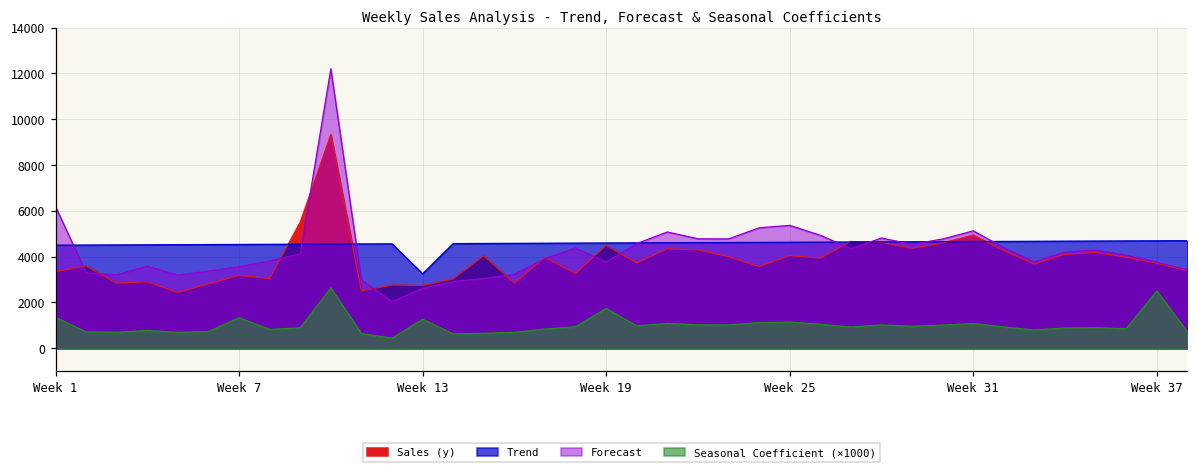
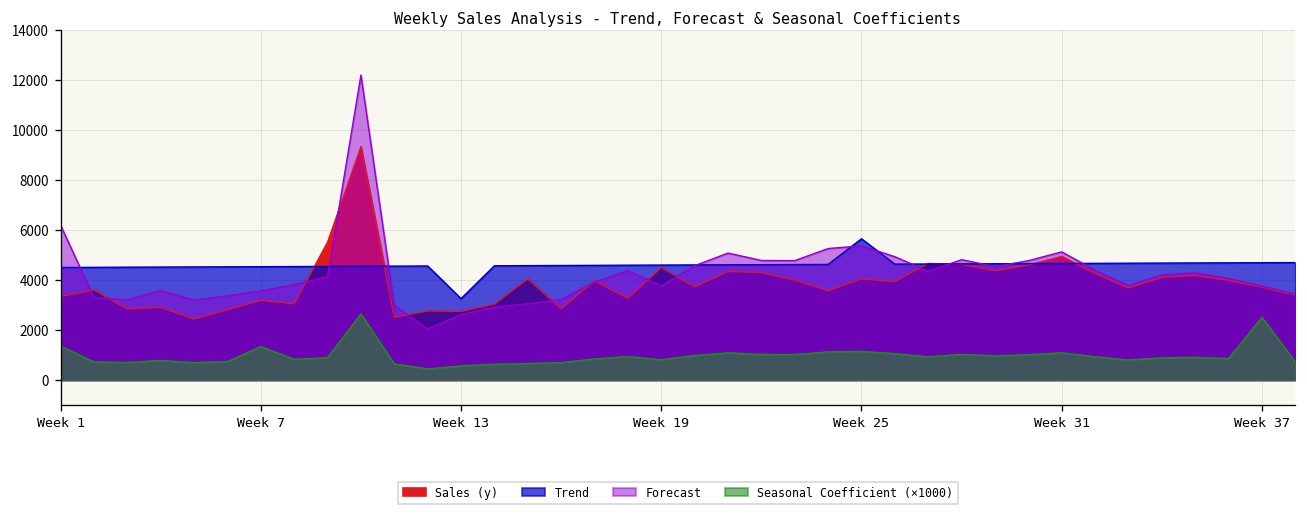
Seasonal Coefficient (×1000), Week 13: 1300 -> 600
Seasonal Coefficient (×1000), Week 19: 1700 -> 800
Trend, Week 25: 4600 -> 5600
